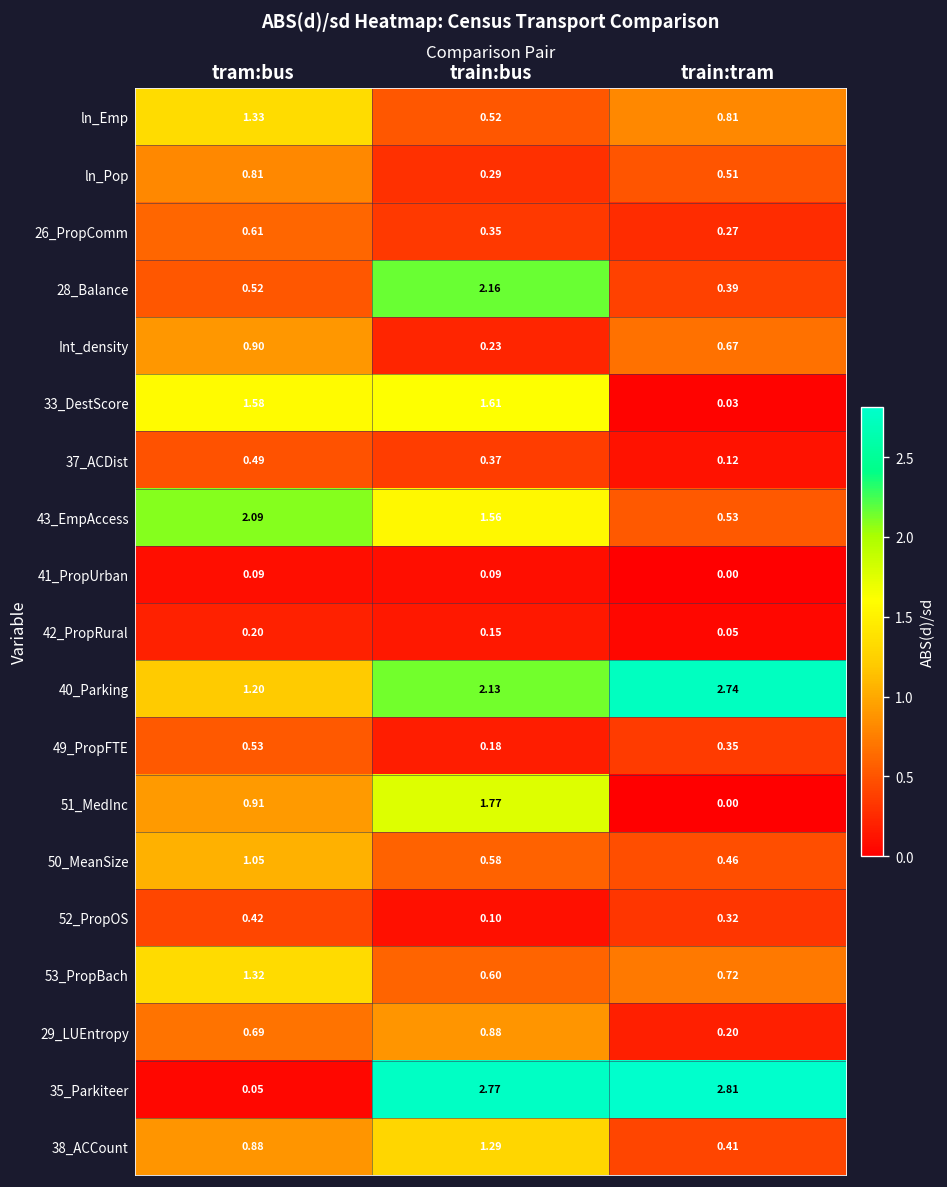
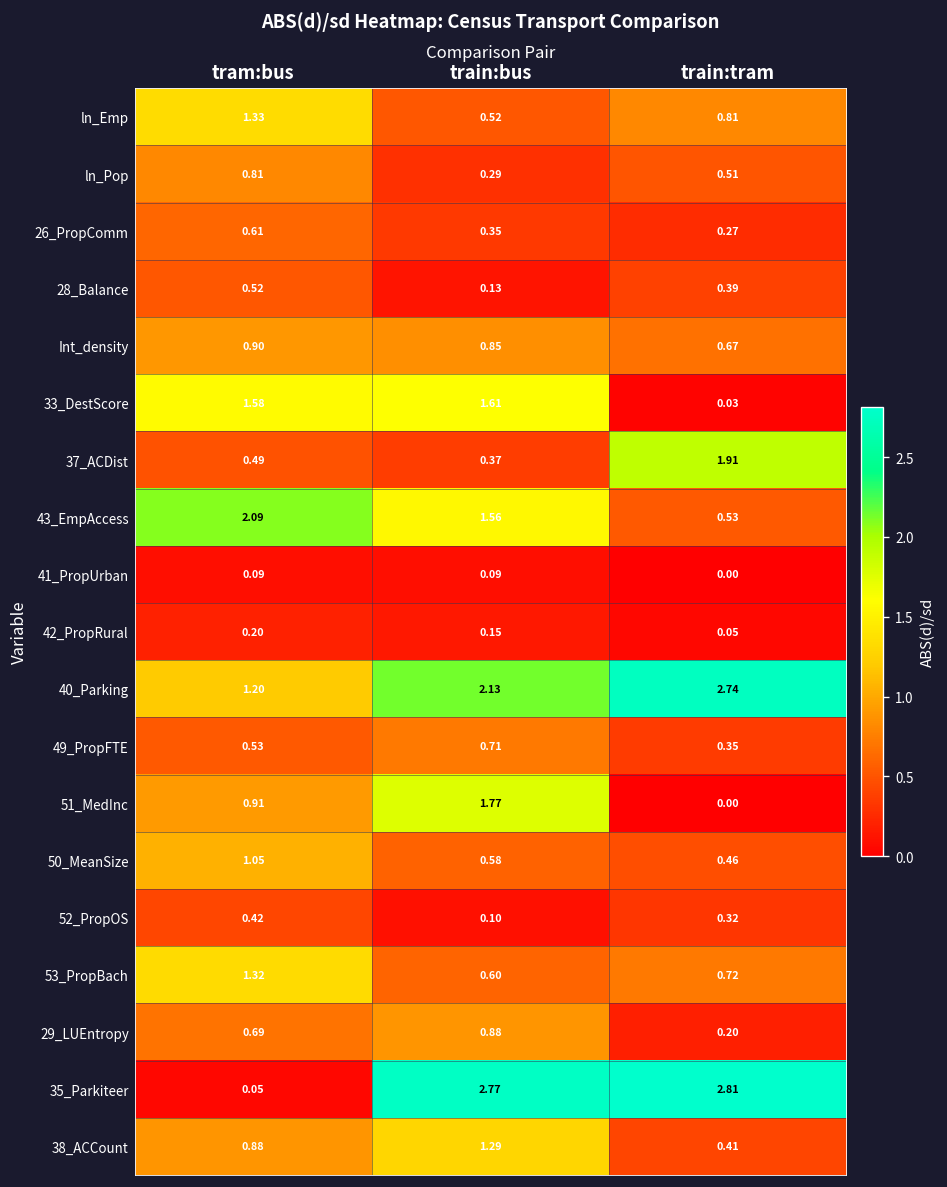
28_Balance, train:bus: 2.16 -> 0.13
Int_density, train:bus: 0.23 -> 0.85
37_ACDist, train:tram: 0.12 -> 1.91
49_PropFTE, train:bus: 0.18 -> 0.71
